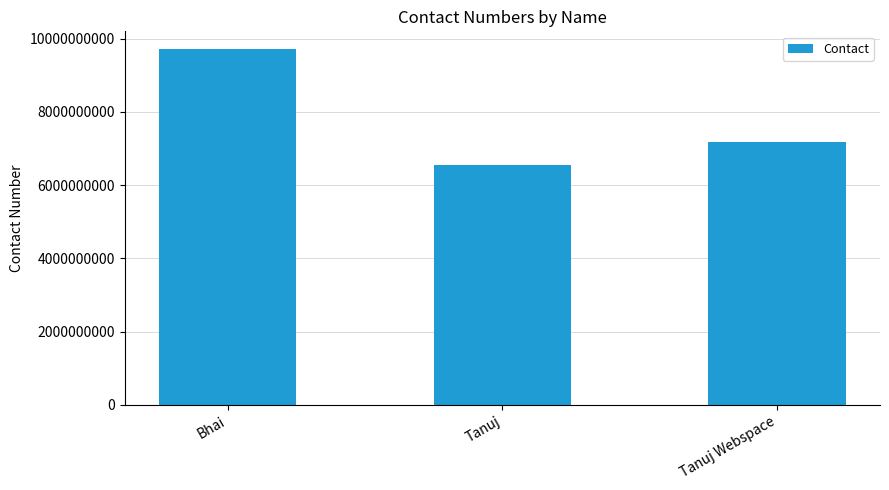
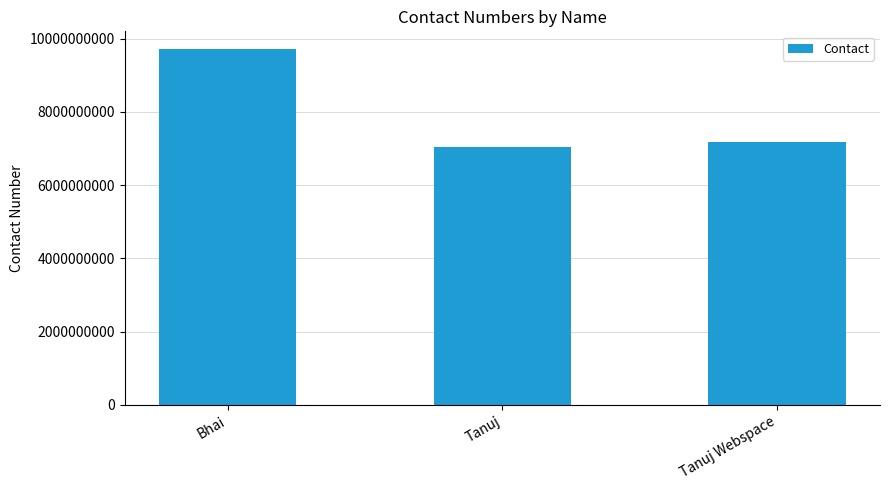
Tanuj: 6600000000 -> 7000000000
